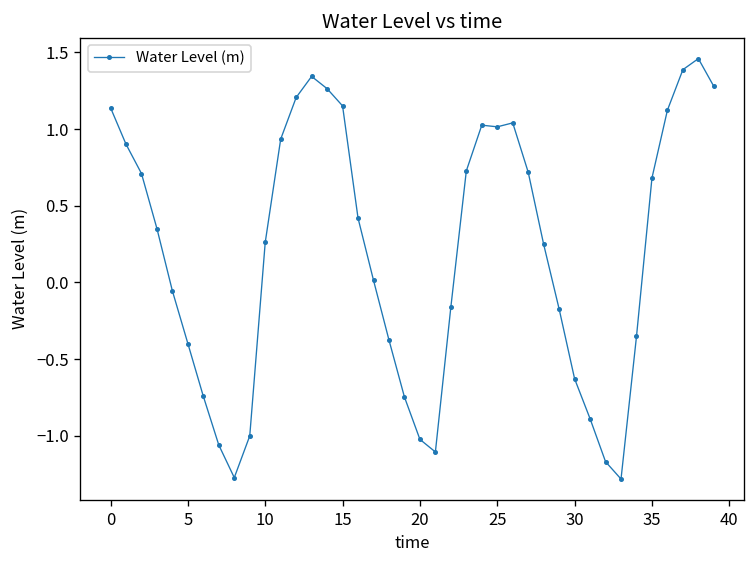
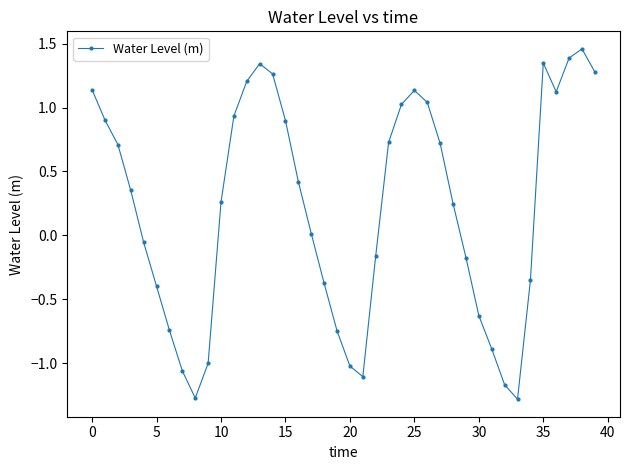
15: 1.15 -> 0.90
25: 1.01 -> 1.13
35: 0.68 -> 1.35
